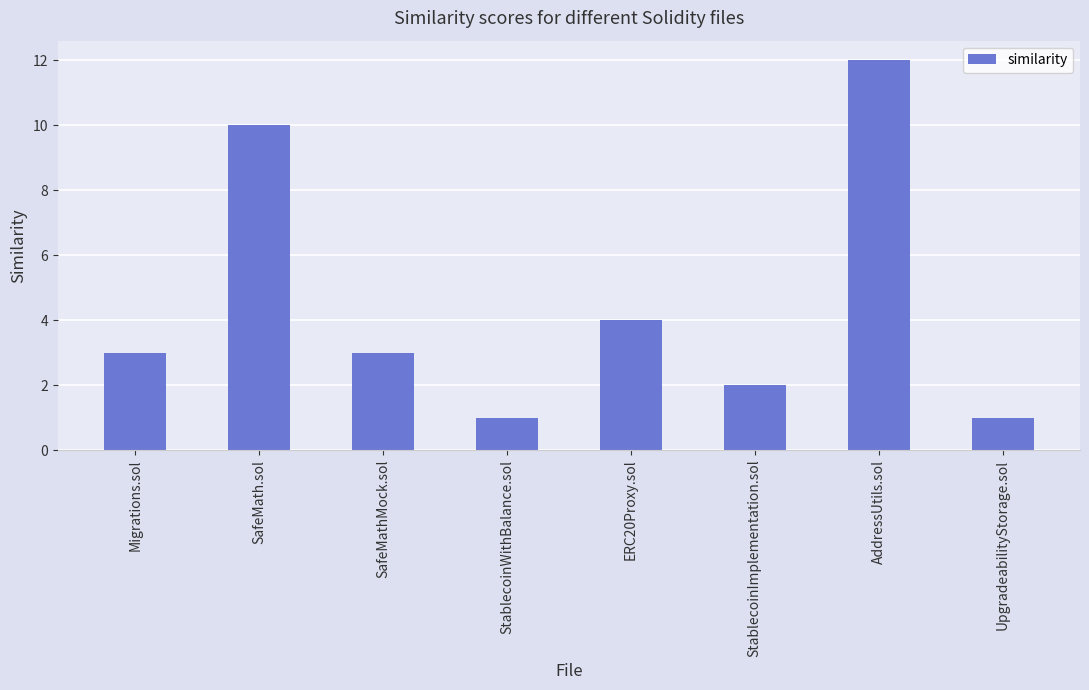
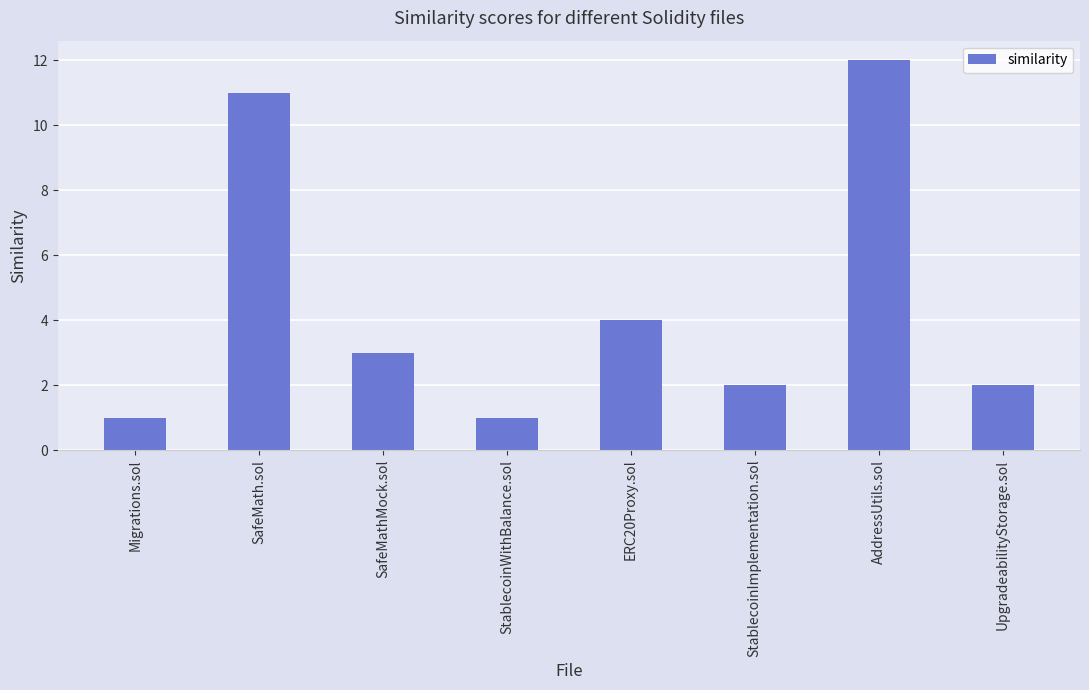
Migrations.sol: 3 -> 1
SafeMath.sol: 10 -> 11
UpgradeabilityStorage.sol: 1 -> 2
